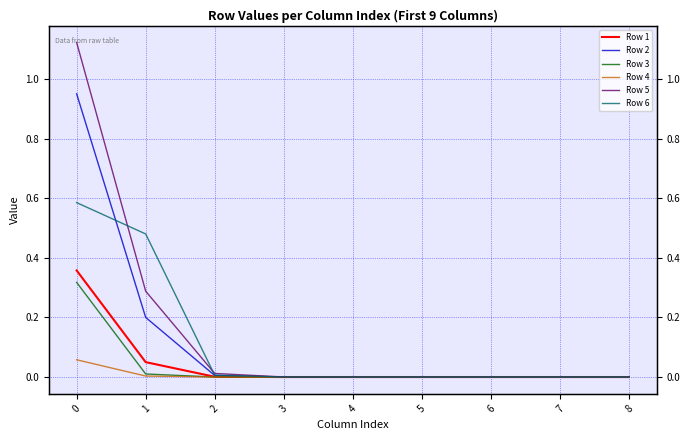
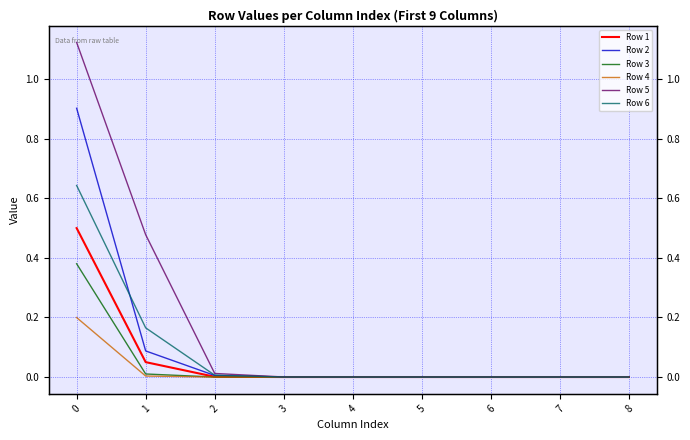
Row 1, 0: 0.36 -> 0.50
Row 2, 0: 0.95 -> 0.90
Row 3, 0: 0.32 -> 0.38
Row 4, 0: 0.06 -> 0.20
Row 6, 0: 0.59 -> 0.64
Row 2, 1: 0.20 -> 0.09
Row 5, 1: 0.29 -> 0.48
Row 6, 1: 0.48 -> 0.17
